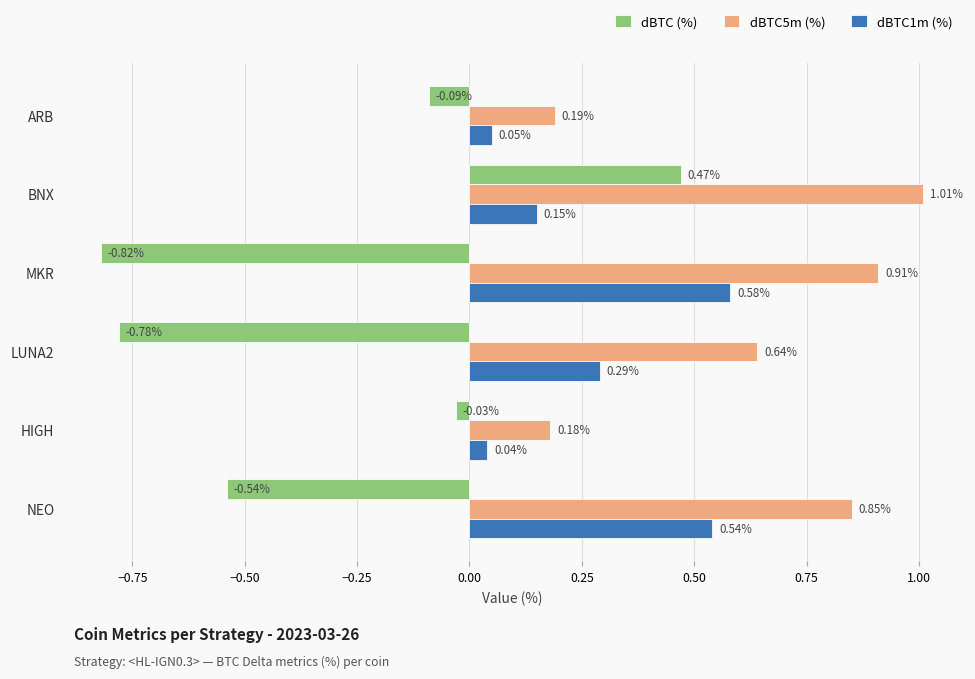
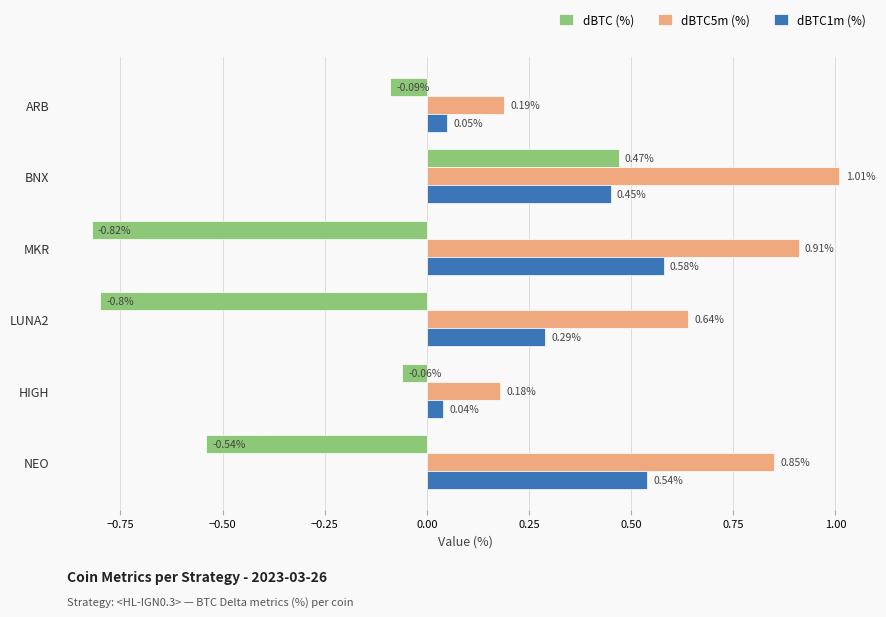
dBTC1m (%), BNX: 0.15% -> 0.45%
dBTC (%), LUNA2: -0.78% -> -0.8%
dBTC (%), HIGH: -0.03% -> -0.06%
